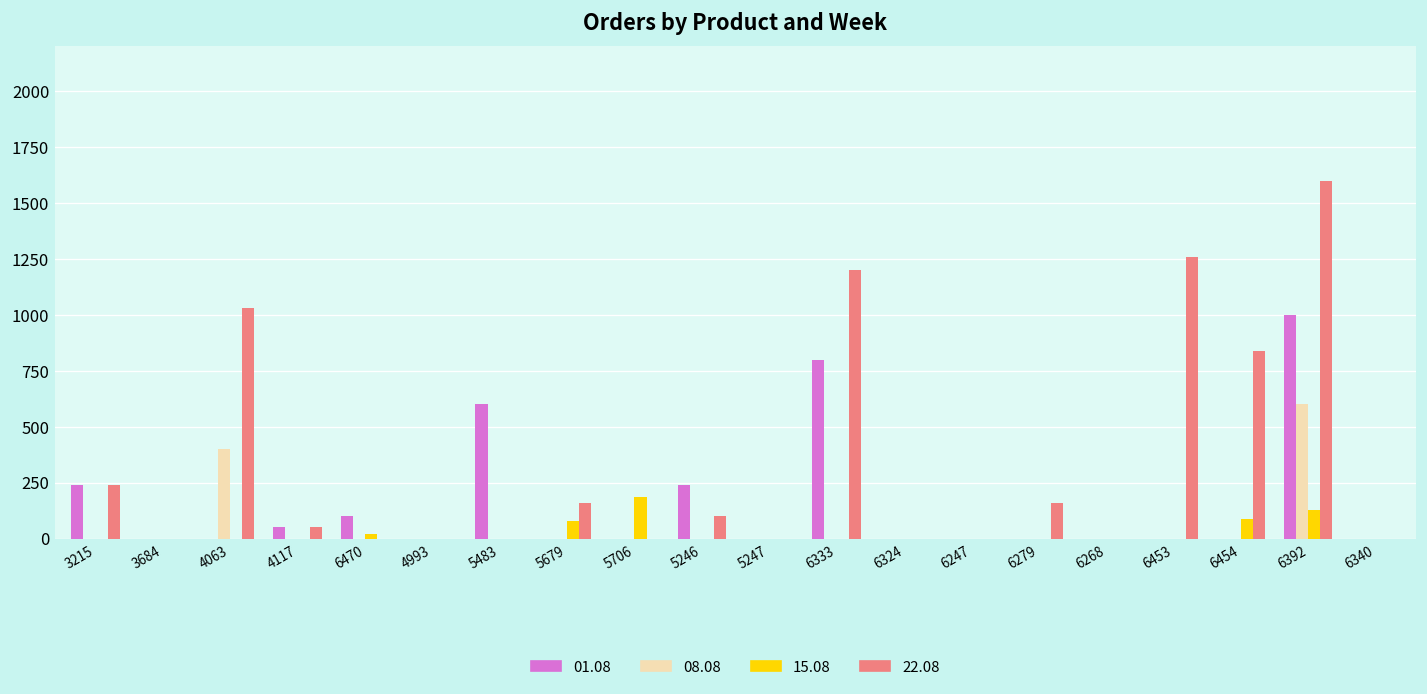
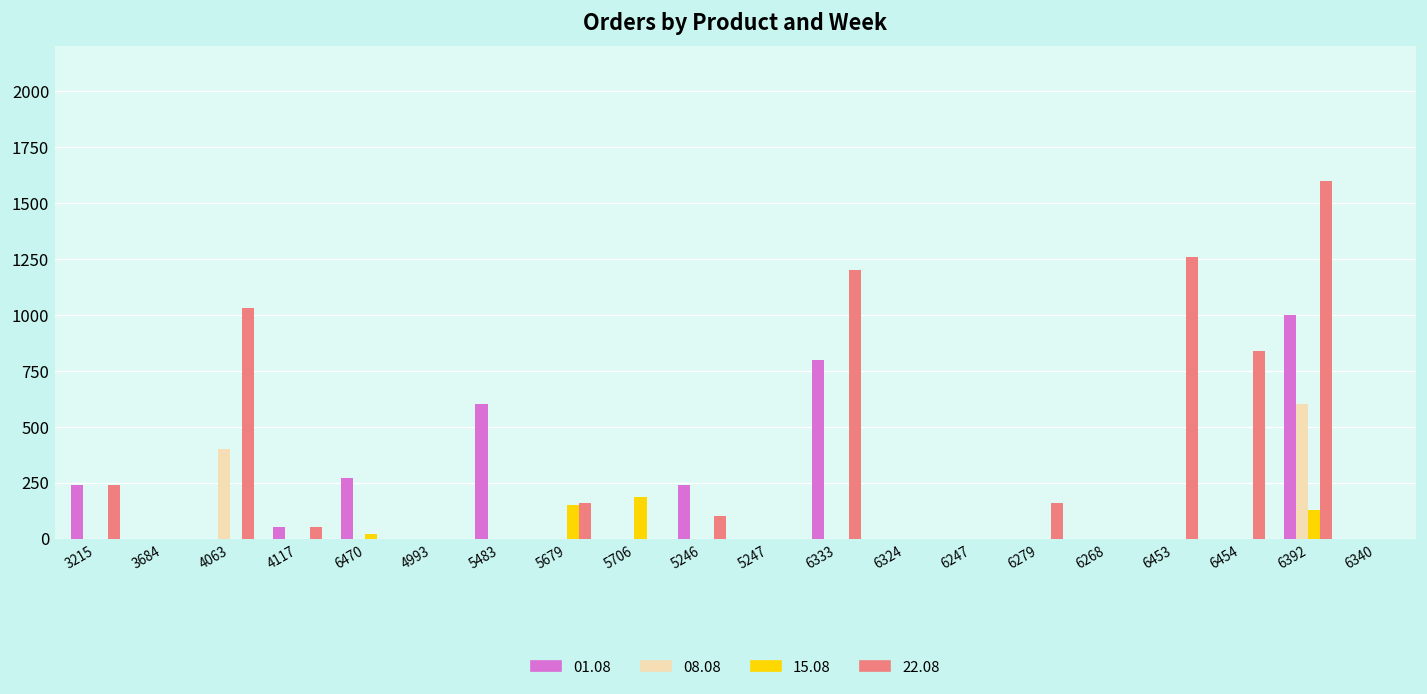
01.08, 6470: 100 -> 270
15.08, 5679: 80 -> 150
15.08, 6454: 90 -> 0
